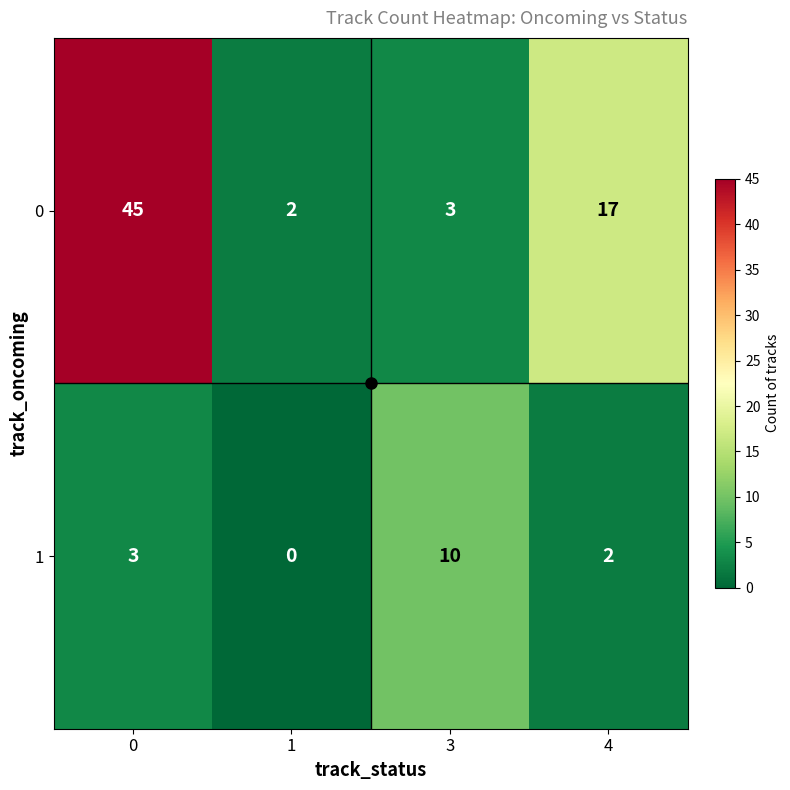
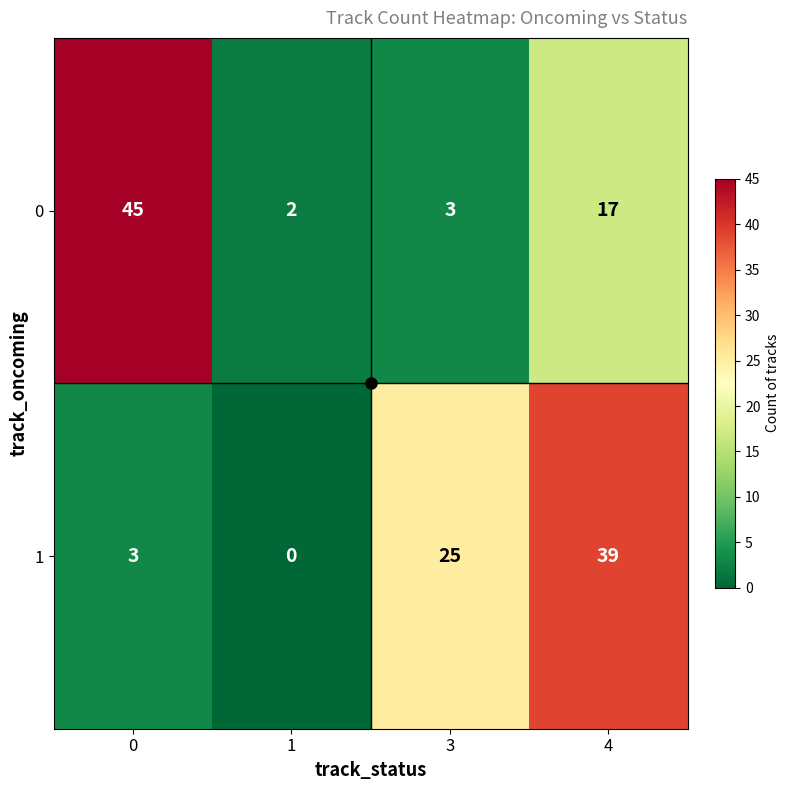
1, 3: 10 -> 25
1, 4: 2 -> 39
